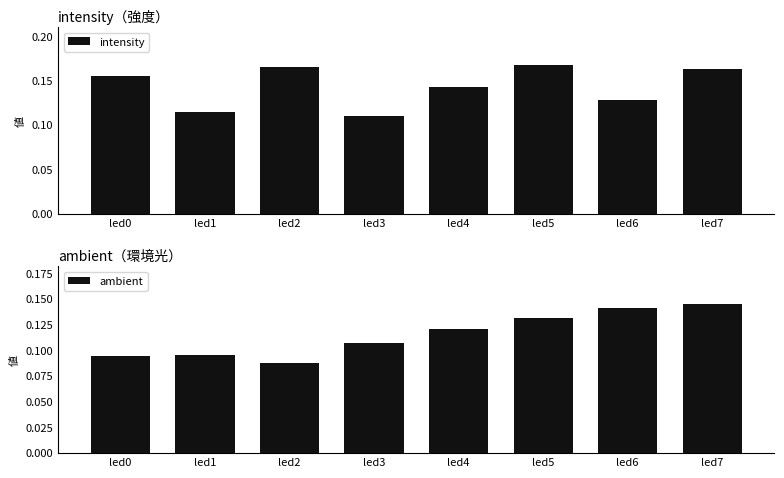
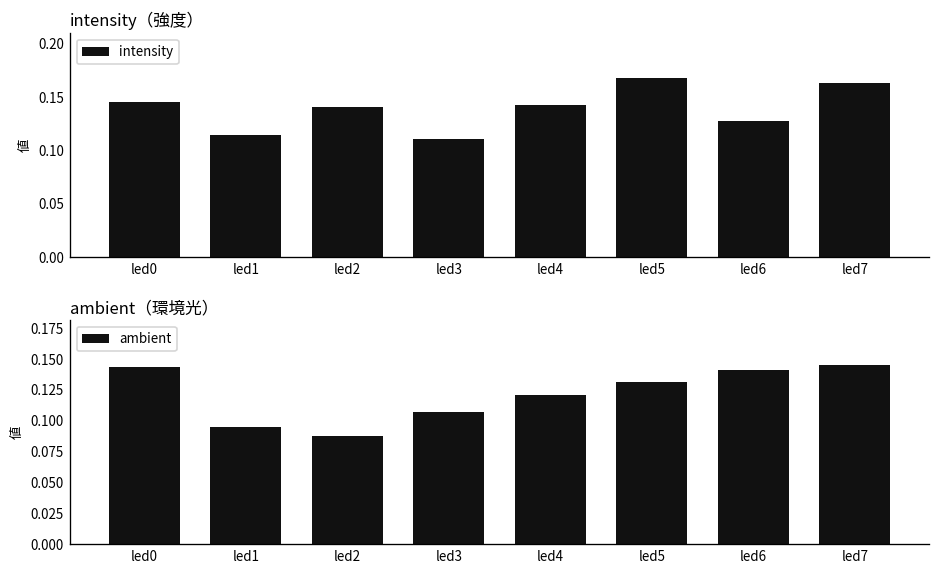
intensity（強度）, led0: 0.16 -> 0.15
intensity（強度）, led2: 0.17 -> 0.14
ambient（環境光）, led0: 0.095 -> 0.144
